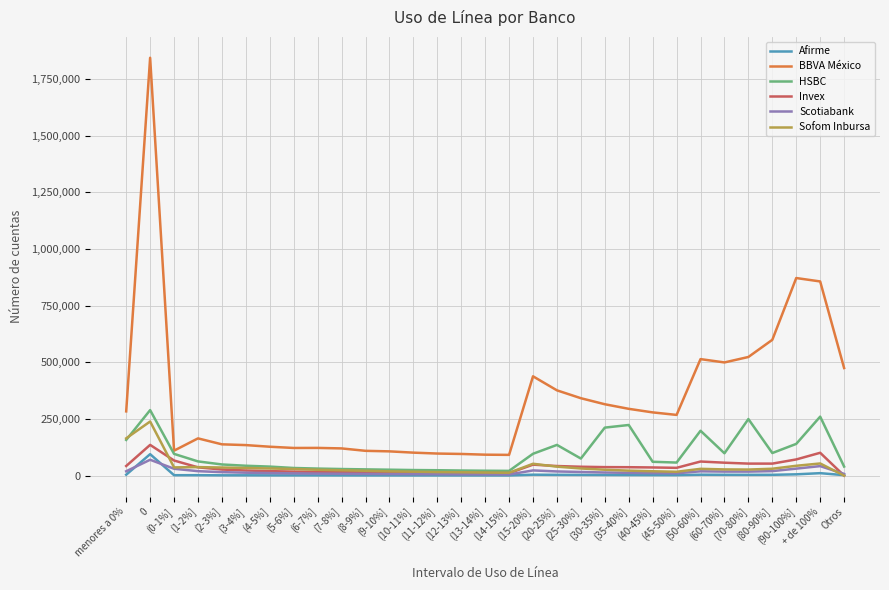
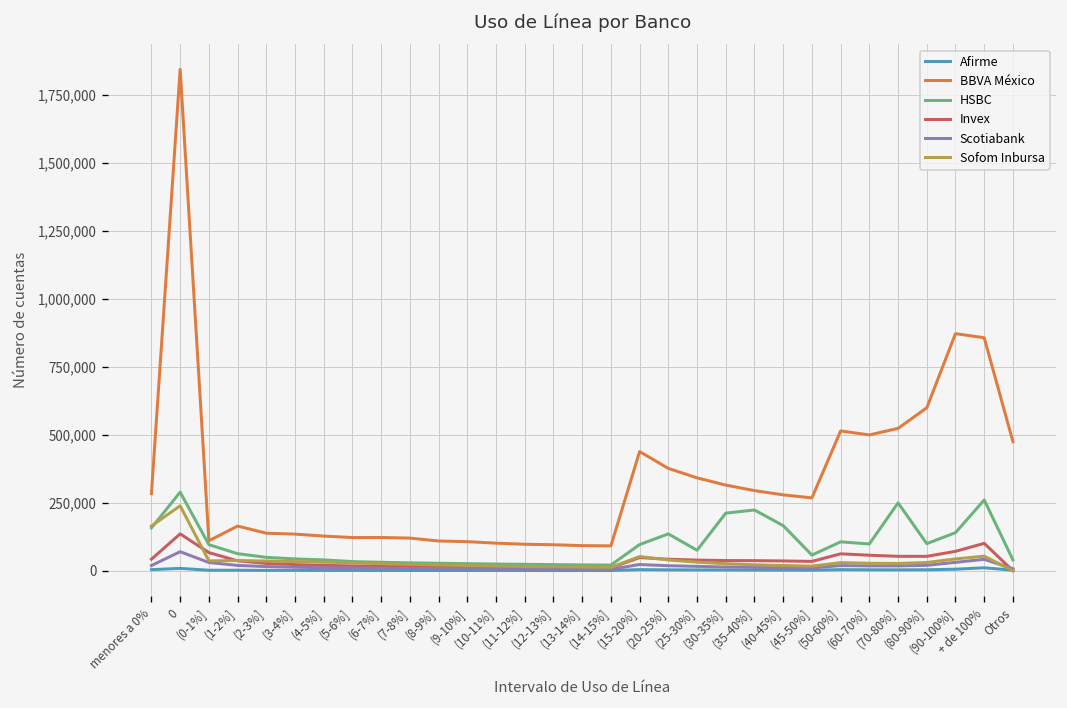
Afirme, 0: 90,000 -> 10,000
HSBC, (40-45%]: 60,000 -> 170,000
HSBC, (50-60%]: 200,000 -> 110,000
